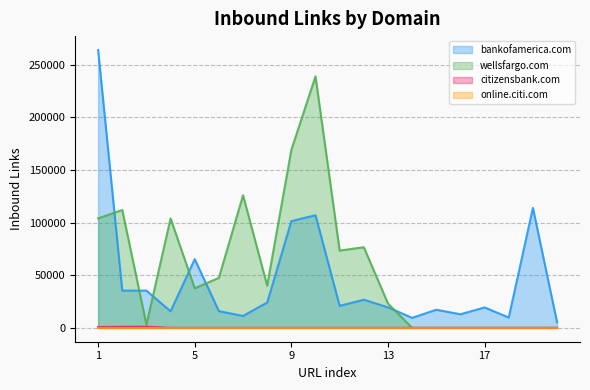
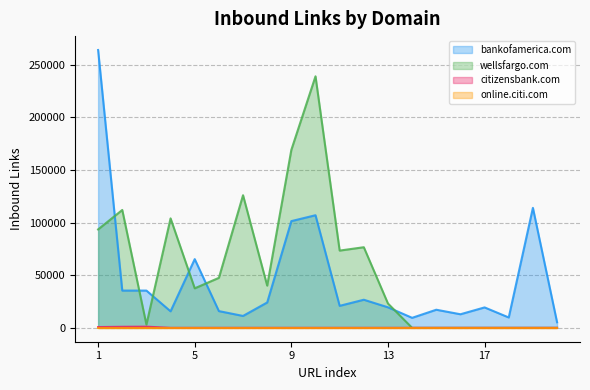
wellsfargo.com, 1: 104000 -> 94000
